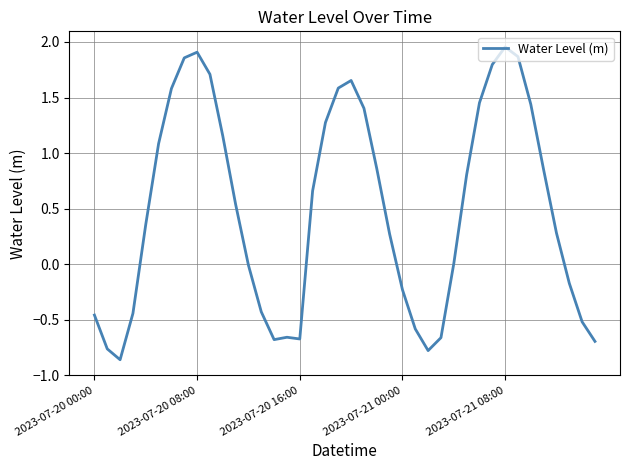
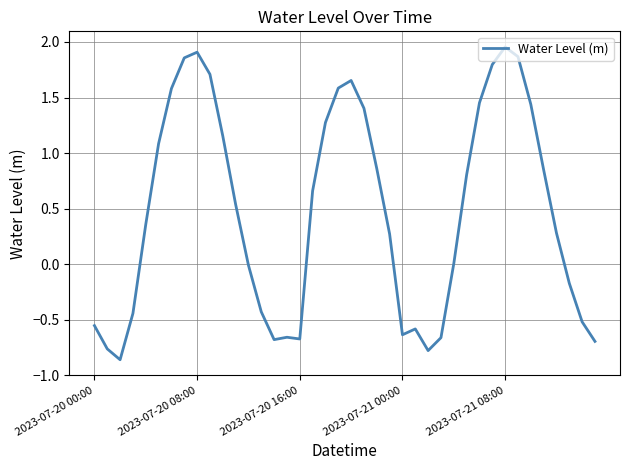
2023-07-20 00:00: -0.46 -> -0.55
2023-07-21 00:00: -0.23 -> -0.64
